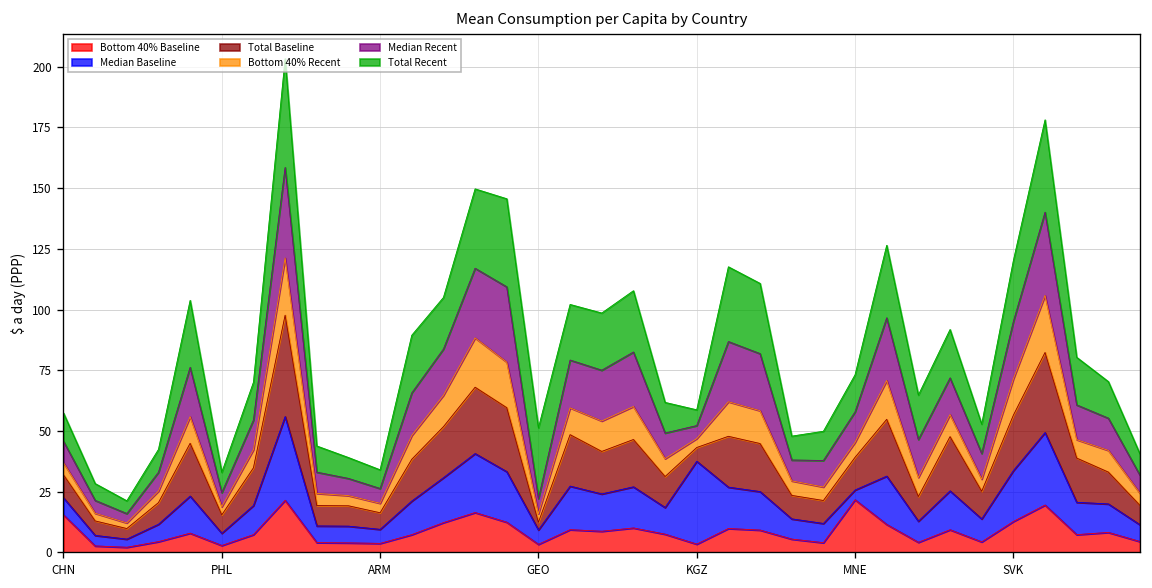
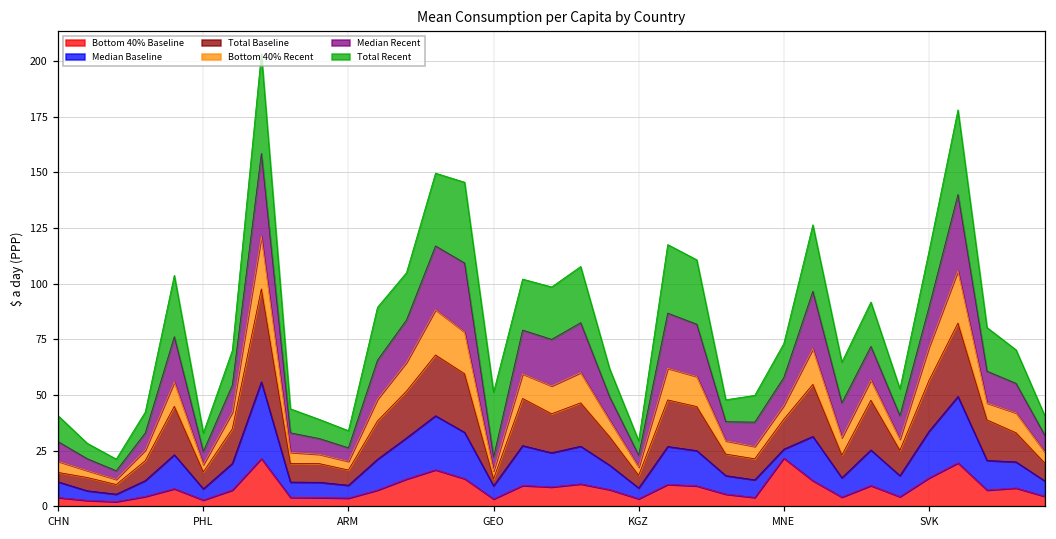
Bottom 40% Baseline, CHN: 15 -> 4
Total Baseline, CHN: 9 -> 4
Median Baseline, KGZ: 34 -> 5
Median Recent, SVK: 24 -> 18
